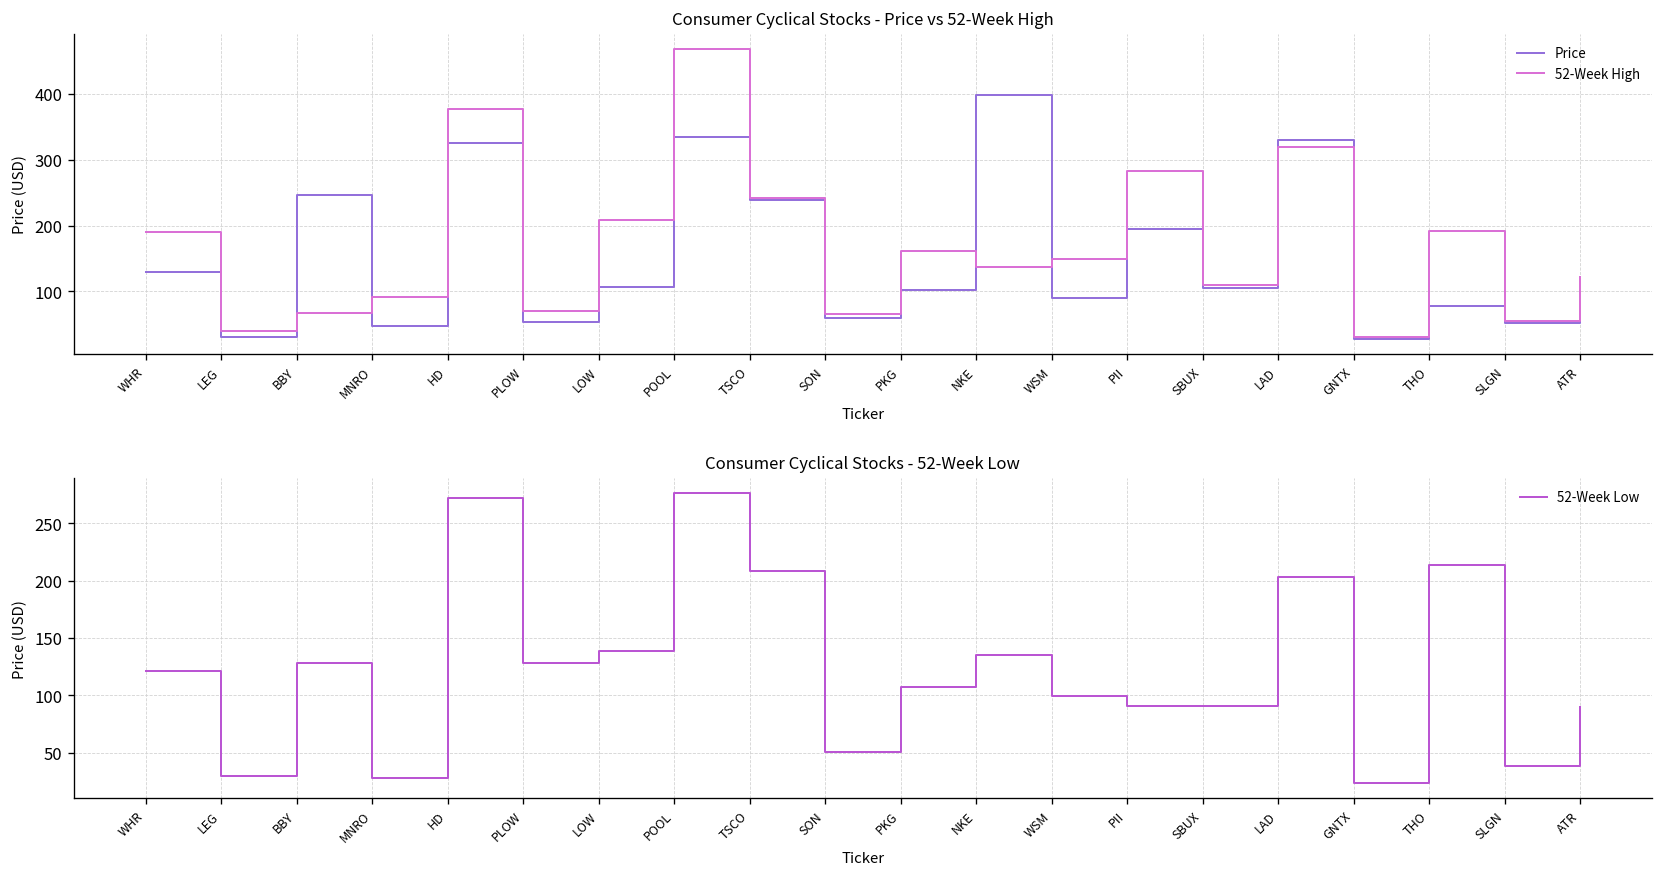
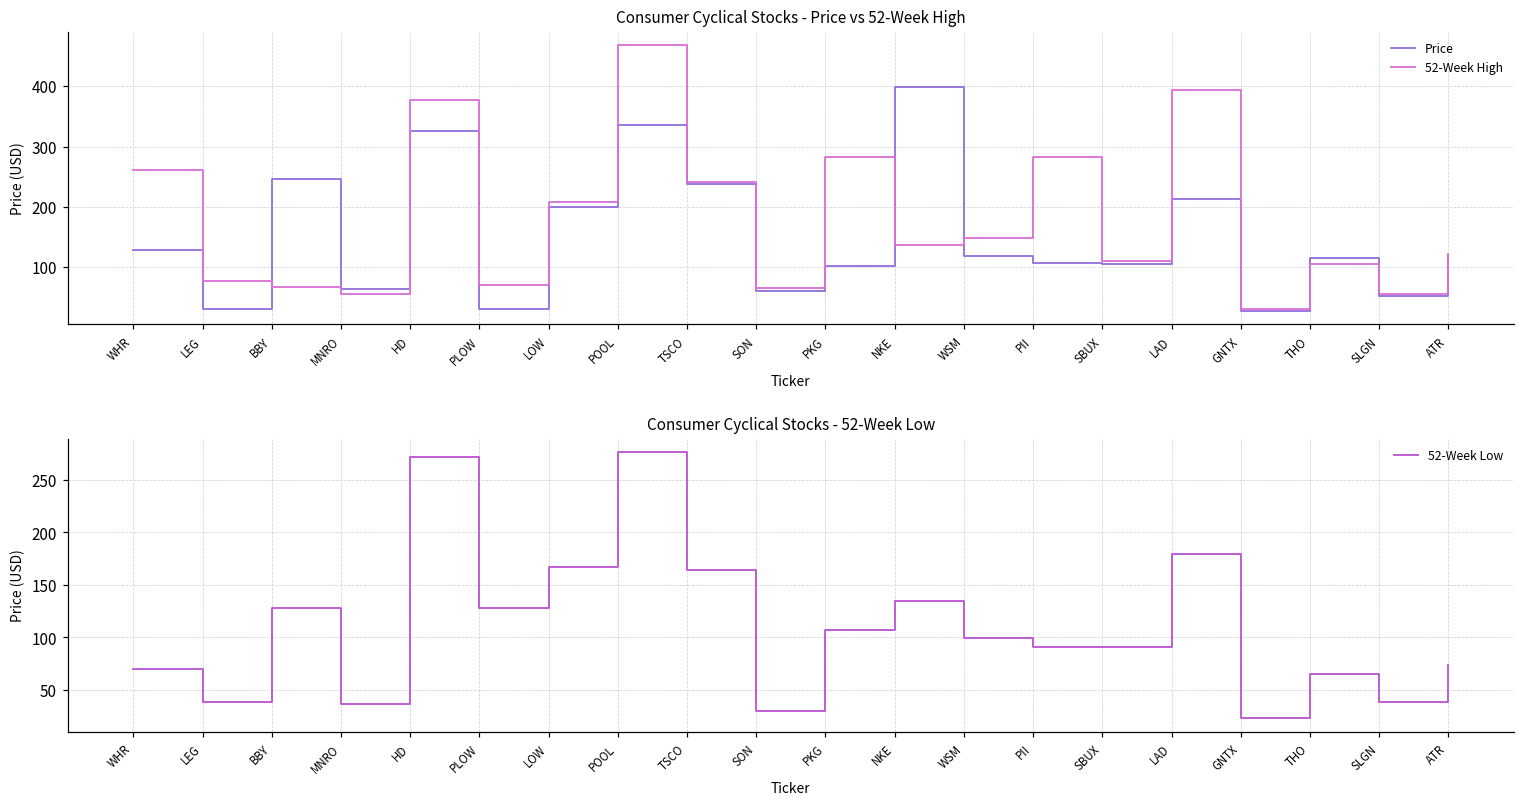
Consumer Cyclical Stocks - Price vs 52-Week High, 52-Week High, WHR: 190 -> 260
Consumer Cyclical Stocks - Price vs 52-Week High, 52-Week High, LEG: 40 -> 80
Consumer Cyclical Stocks - Price vs 52-Week High, Price, MNRO: 50 -> 60
Consumer Cyclical Stocks - Price vs 52-Week High, 52-Week High, MNRO: 90 -> 60
Consumer Cyclical Stocks - Price vs 52-Week High, Price, PLOW: 50 -> 30
Consumer Cyclical Stocks - Price vs 52-Week High, Price, LOW: 110 -> 200
Consumer Cyclical Stocks - Price vs 52-Week High, 52-Week High, PKG: 160 -> 280
Consumer Cyclical Stocks - Price vs 52-Week High, Price, WSM: 90 -> 120
Consumer Cyclical Stocks - Price vs 52-Week High, Price, PII: 190 -> 110
Consumer Cyclical Stocks - Price vs 52-Week High, Price, LAD: 330 -> 210
Consumer Cyclical Stocks - Price vs 52-Week High, 52-Week High, LAD: 320 -> 390
Consumer Cyclical Stocks - Price vs 52-Week High, Price, THO: 80 -> 120
Consumer Cyclical Stocks - Price vs 52-Week High, 52-Week High, THO: 190 -> 110
Consumer Cyclical Stocks - 52-Week Low, WHR: 120 -> 70
Consumer Cyclical Stocks - 52-Week Low, LEG: 30 -> 40
Consumer Cyclical Stocks - 52-Week Low, MNRO: 30 -> 40
Consumer Cyclical Stocks - 52-Week Low, LOW: 140 -> 170
Consumer Cyclical Stocks - 52-Week Low, TSCO: 210 -> 160
Consumer Cyclical Stocks - 52-Week Low, SON: 50 -> 30
Consumer Cyclical Stocks - 52-Week Low, LAD: 200 -> 180
Consumer Cyclical Stocks - 52-Week Low, THO: 210 -> 70
Consumer Cyclical Stocks - 52-Week Low, ATR: 90 -> 70
